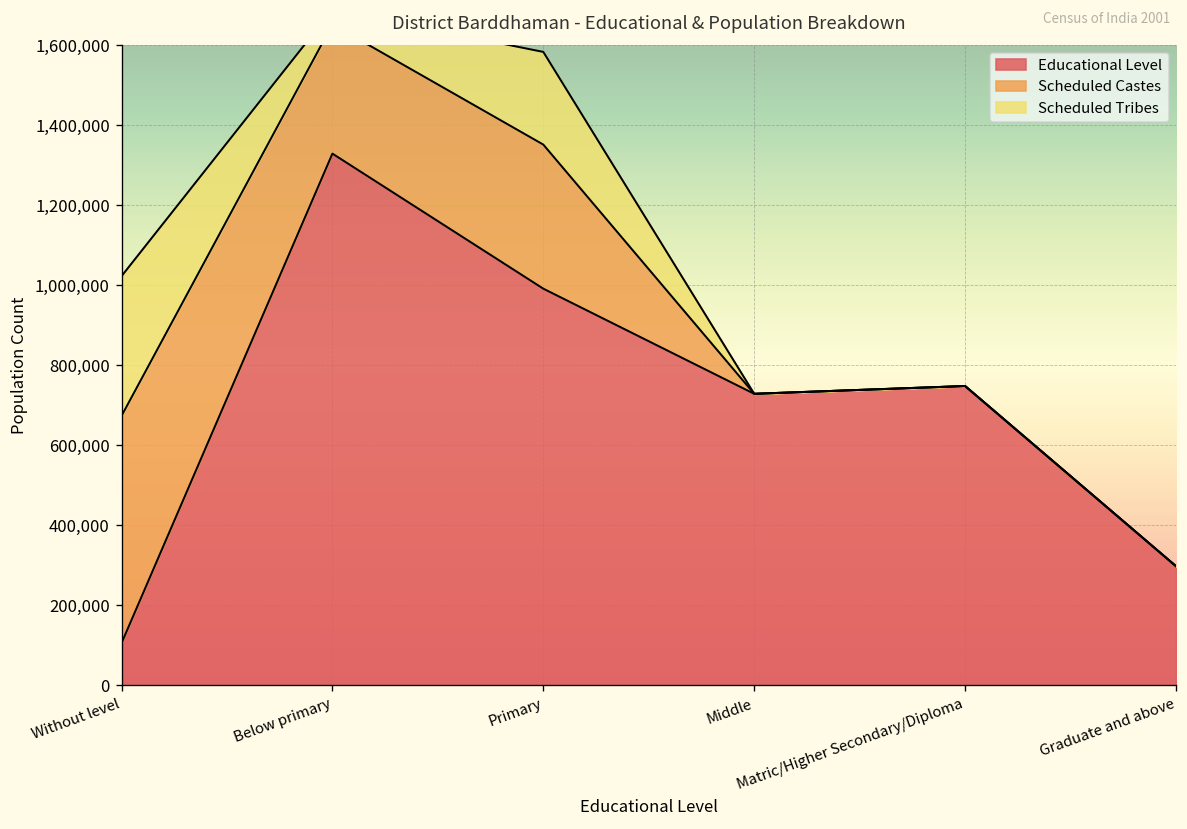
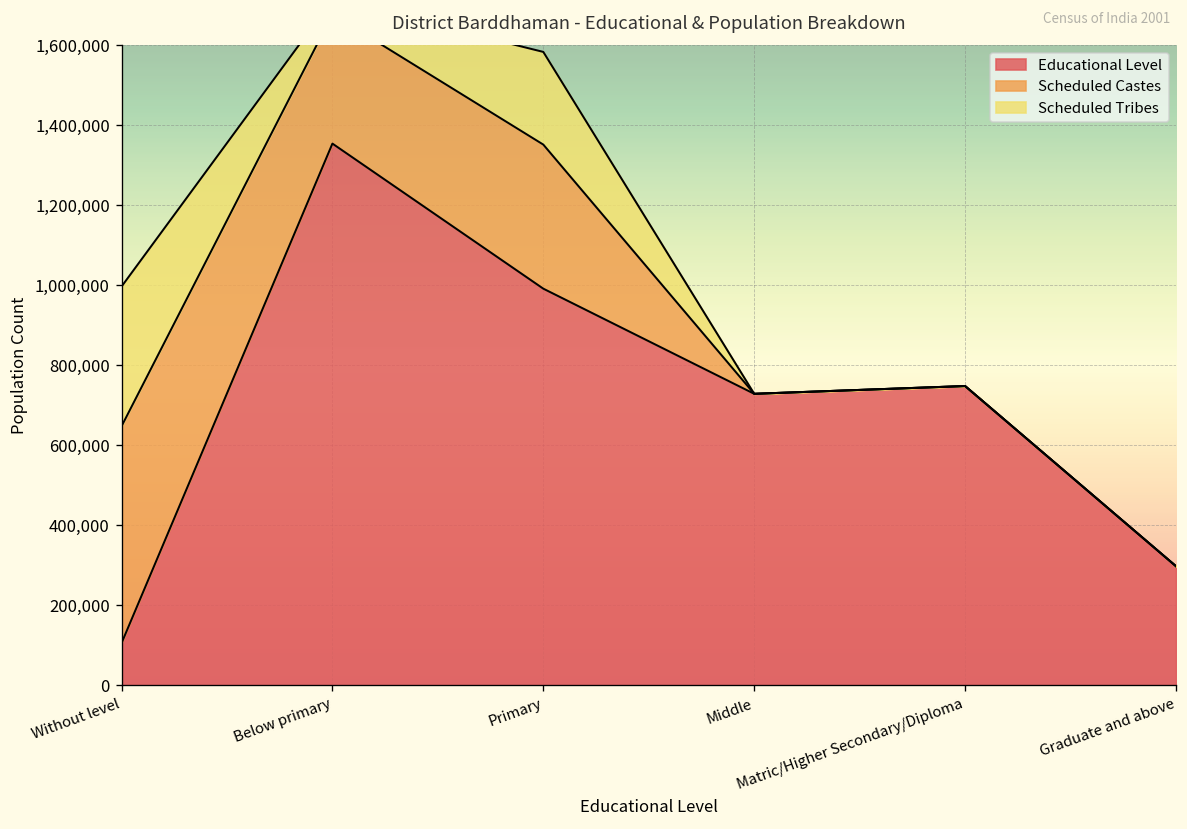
Scheduled Castes, Without level: 570,000 -> 540,000
Educational Level, Below primary: 1,330,000 -> 1,350,000
